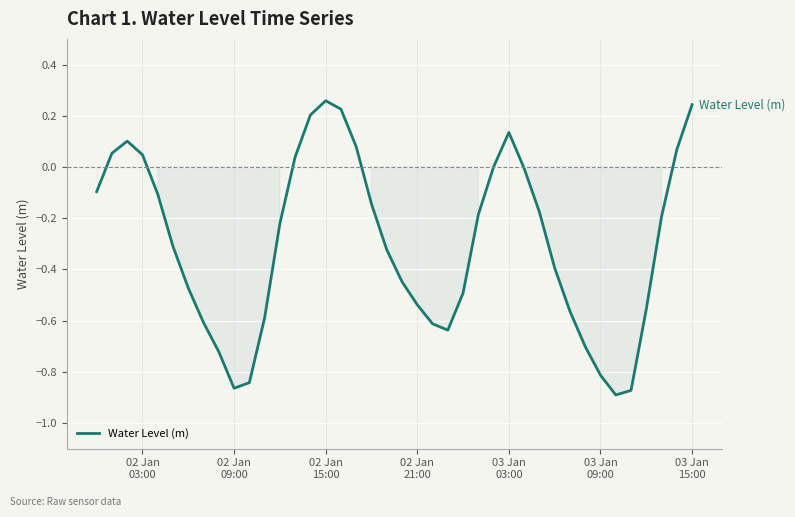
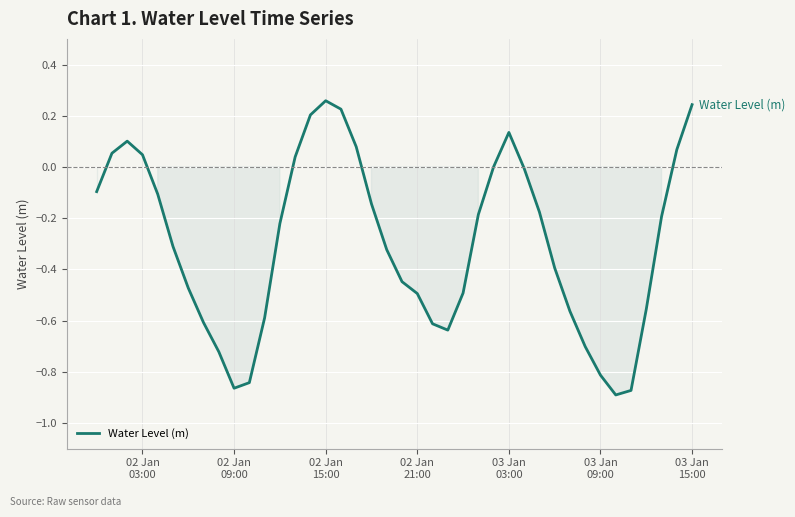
02 Jan 21:00: -0.54 -> -0.49
